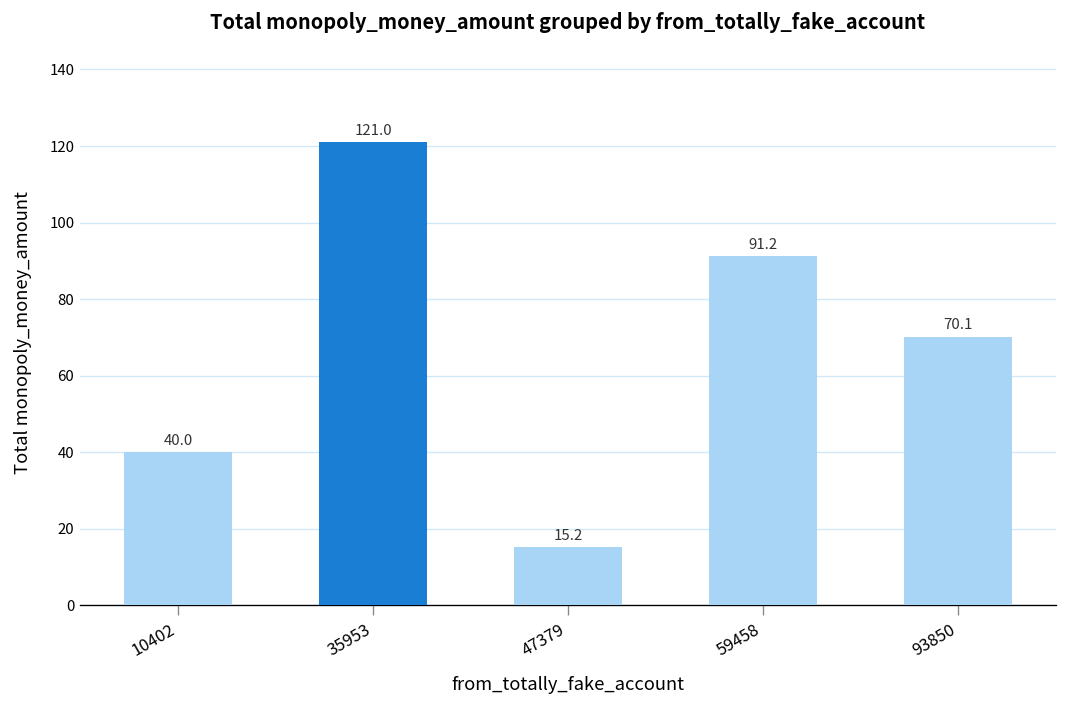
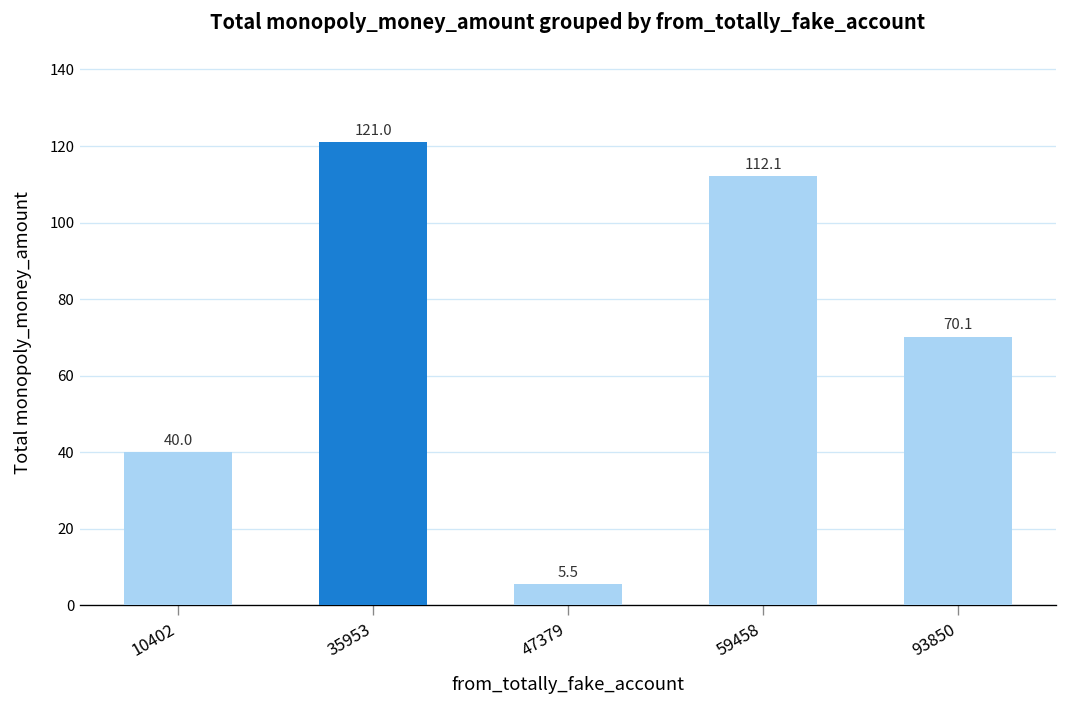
47379: 15.2 -> 5.5
59458: 91.2 -> 112.1
